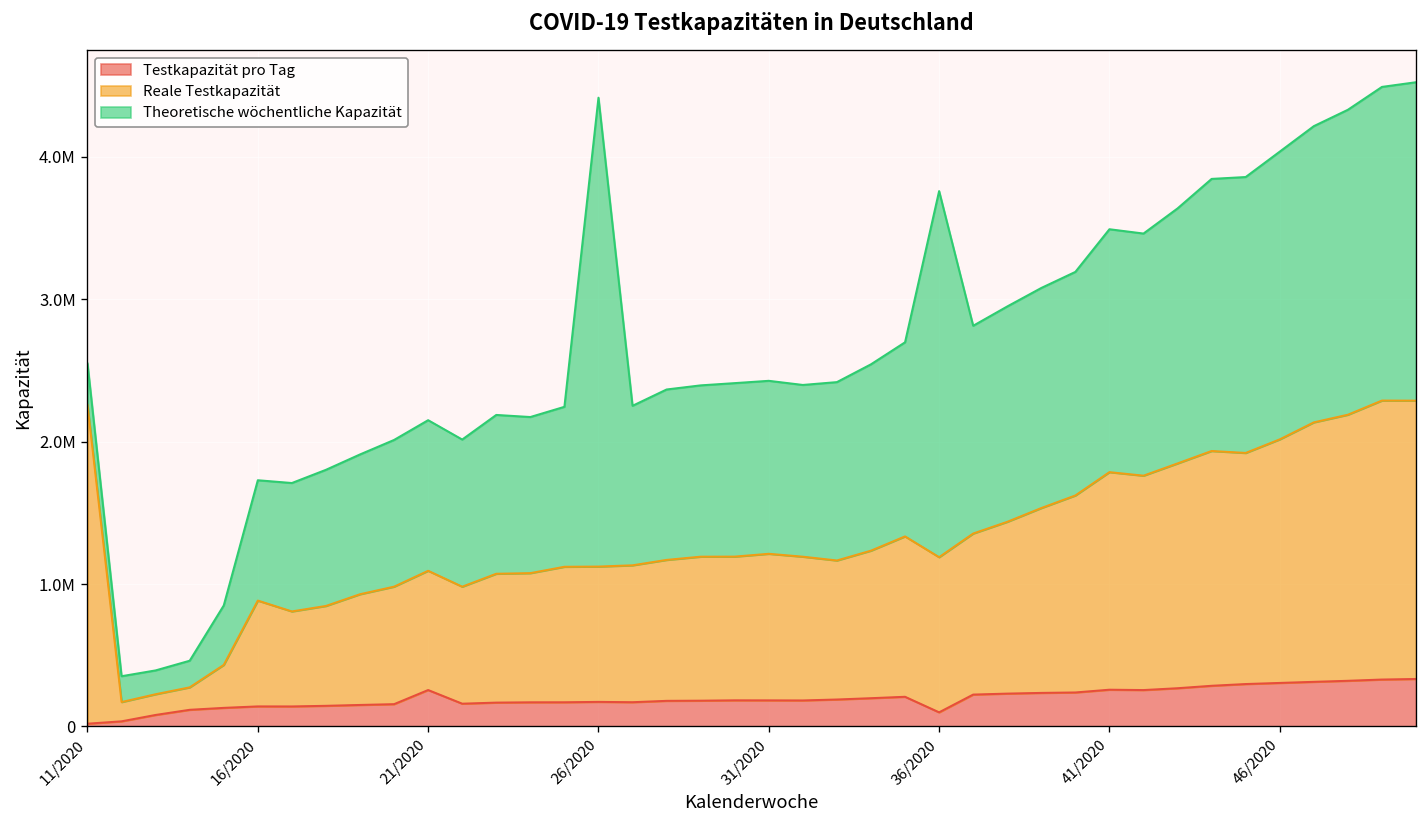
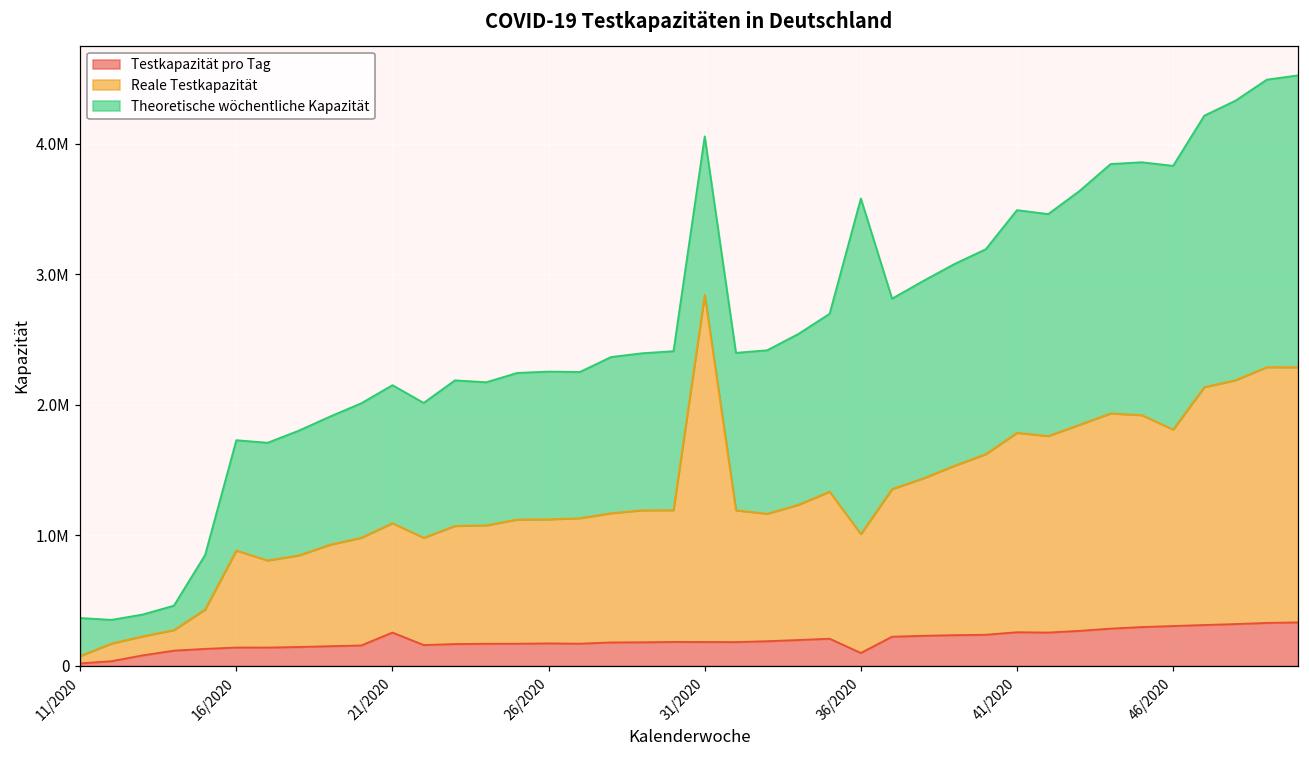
Reale Testkapazität, 11/2020: 2240000 -> 60000
Theoretische wöchentliche Kapazität, 26/2020: 3290000 -> 1130000
Reale Testkapazität, 31/2020: 1030000 -> 2660000
Reale Testkapazität, 36/2020: 1090000 -> 910000
Reale Testkapazität, 46/2020: 1710000 -> 1500000
